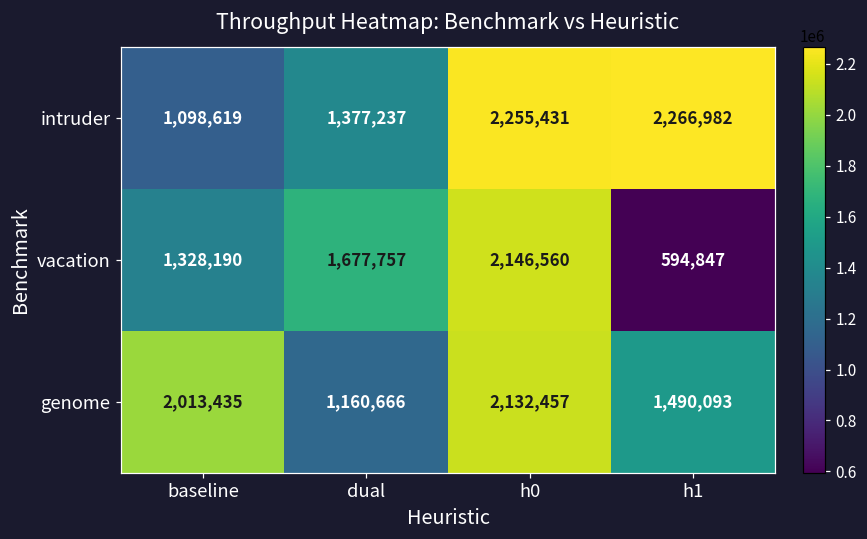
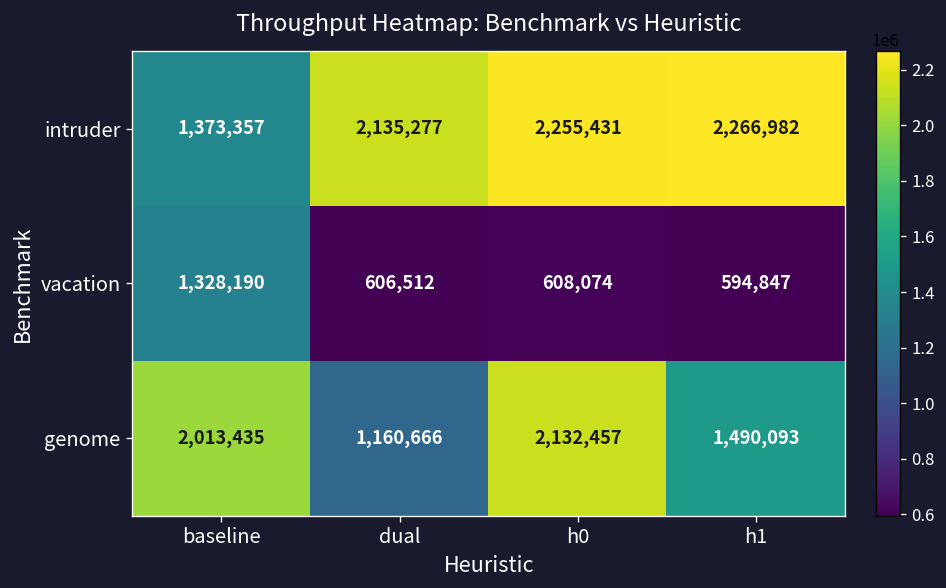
intruder, baseline: 1,098,619 -> 1,373,357
intruder, dual: 1,377,237 -> 2,135,277
vacation, dual: 1,677,757 -> 606,512
vacation, h0: 2,146,560 -> 608,074
